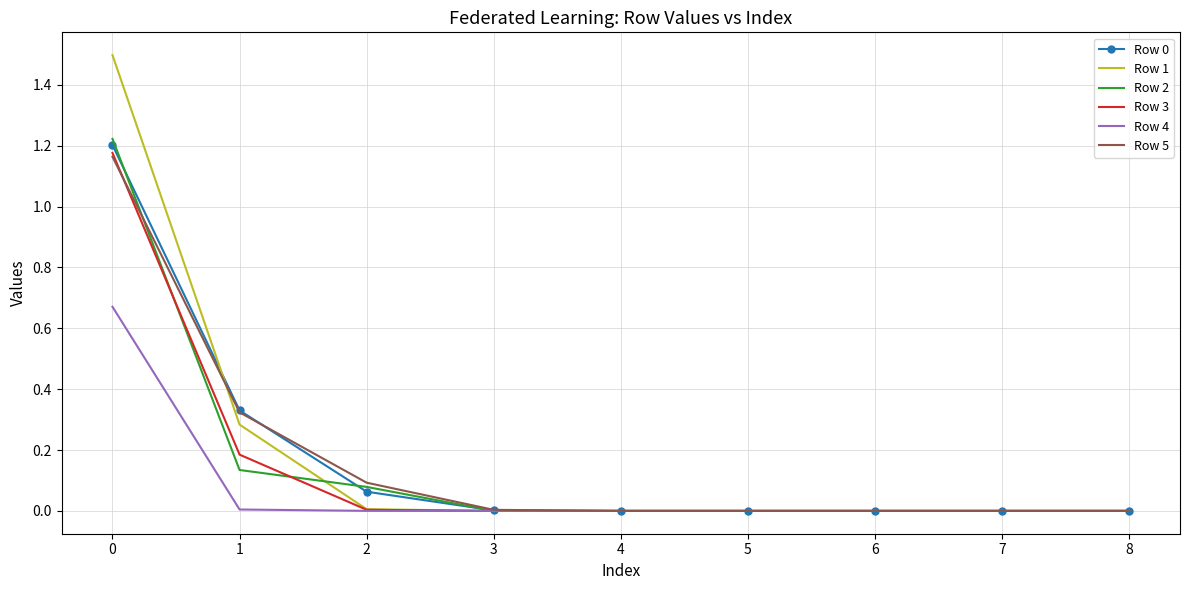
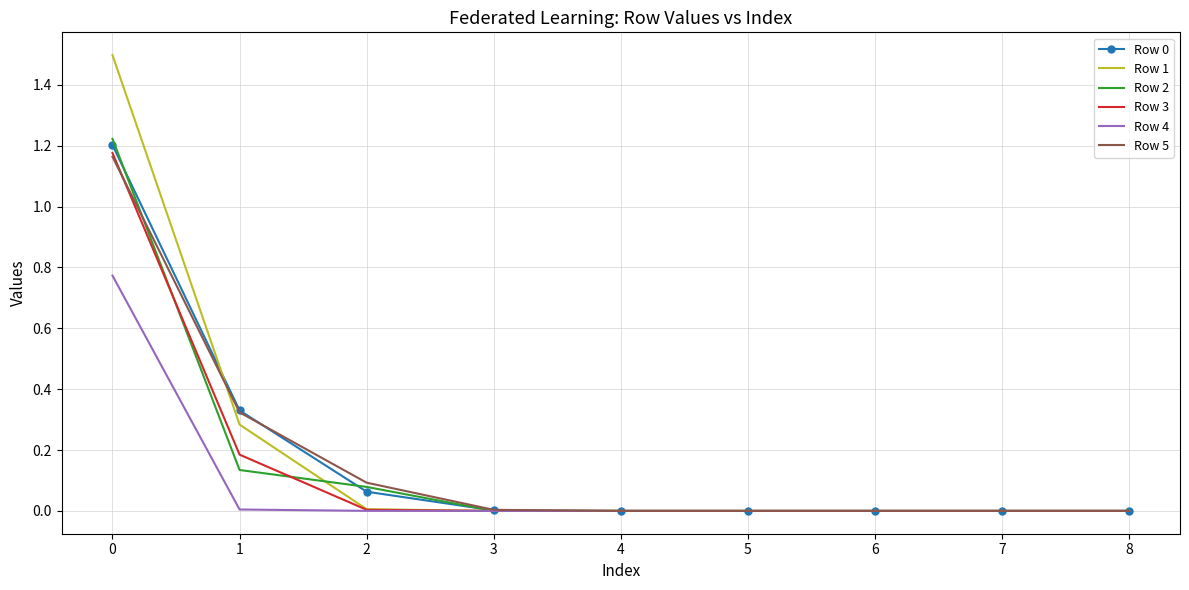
Row 4, 0: 0.67 -> 0.77
